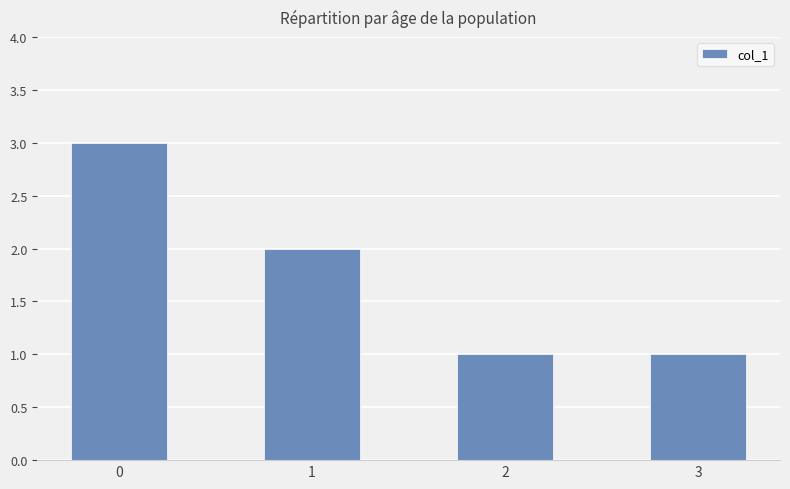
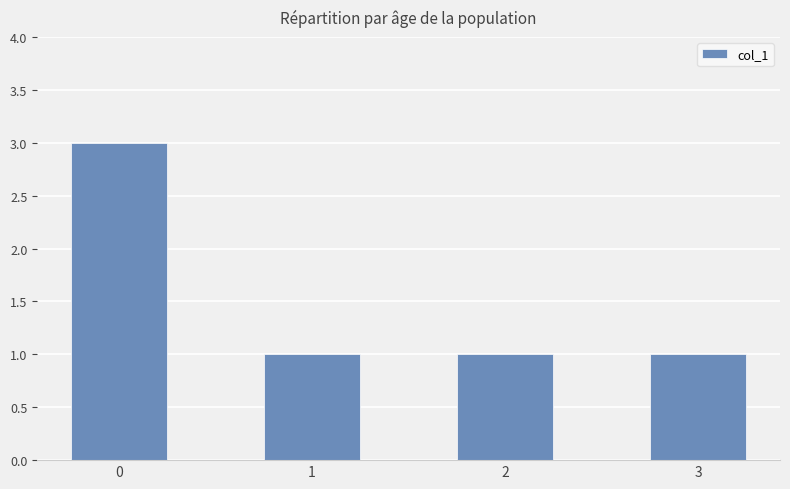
1: 2 -> 1
